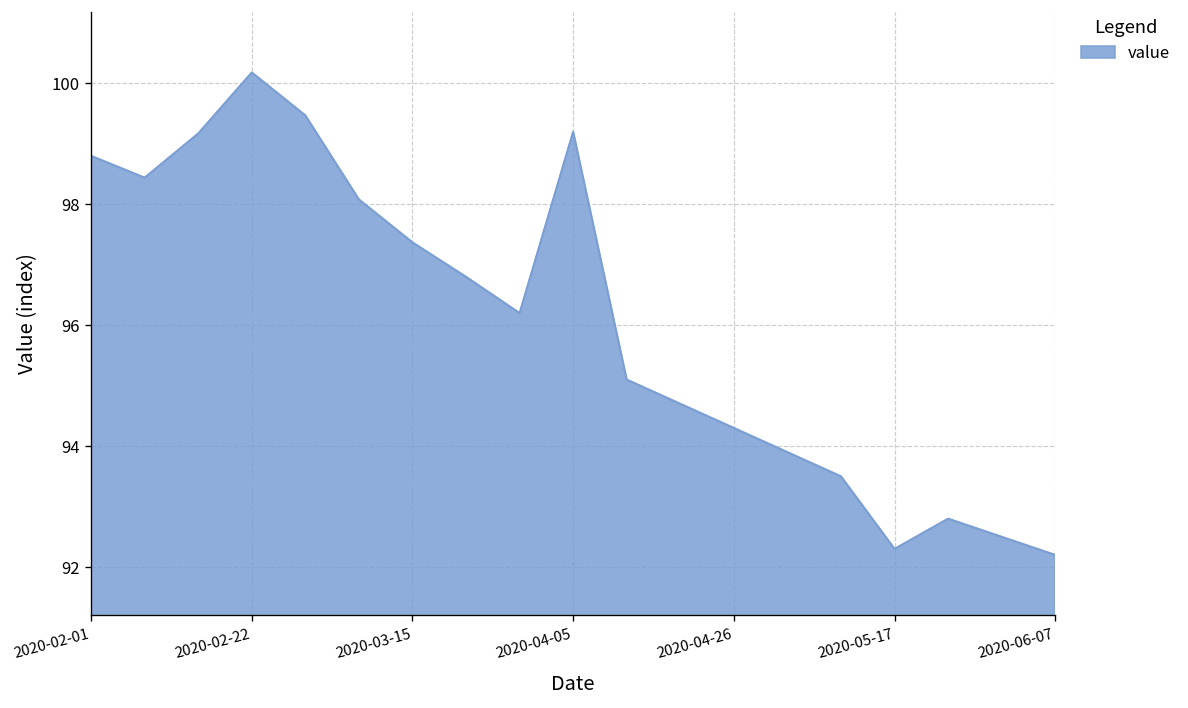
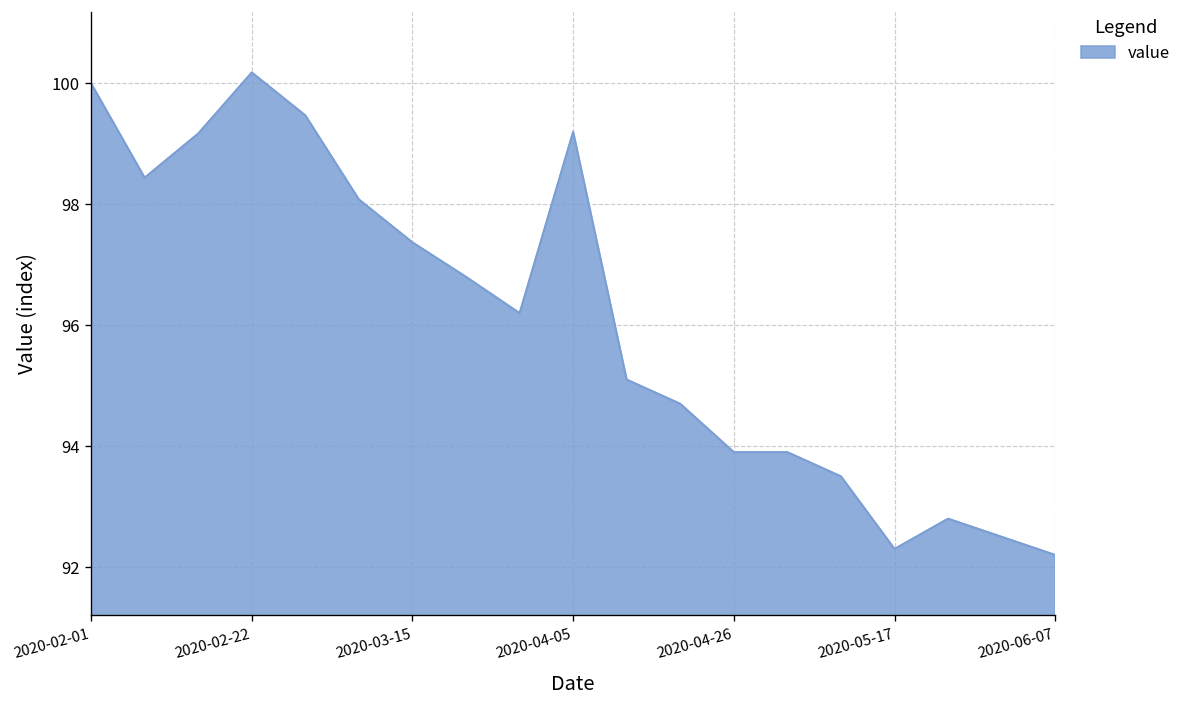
2020-02-01: 98.8 -> 100.0
2020-04-26: 94.3 -> 93.9
